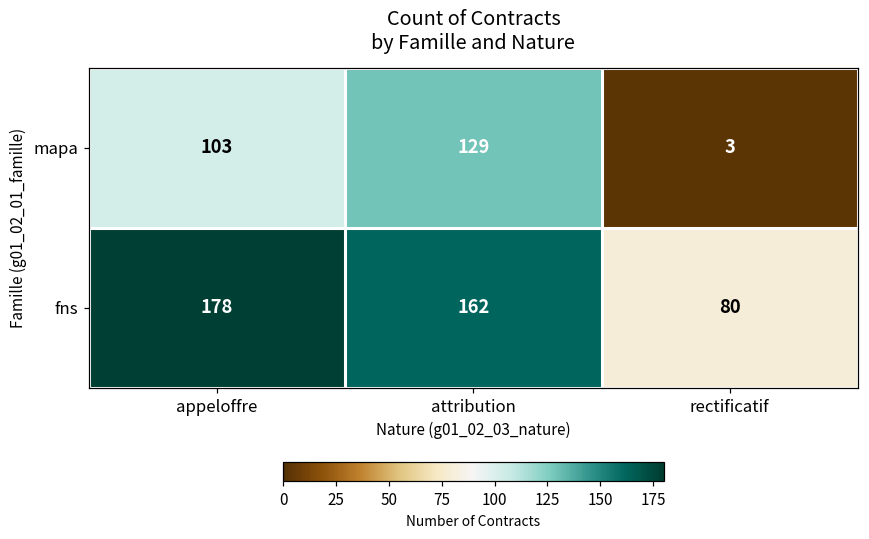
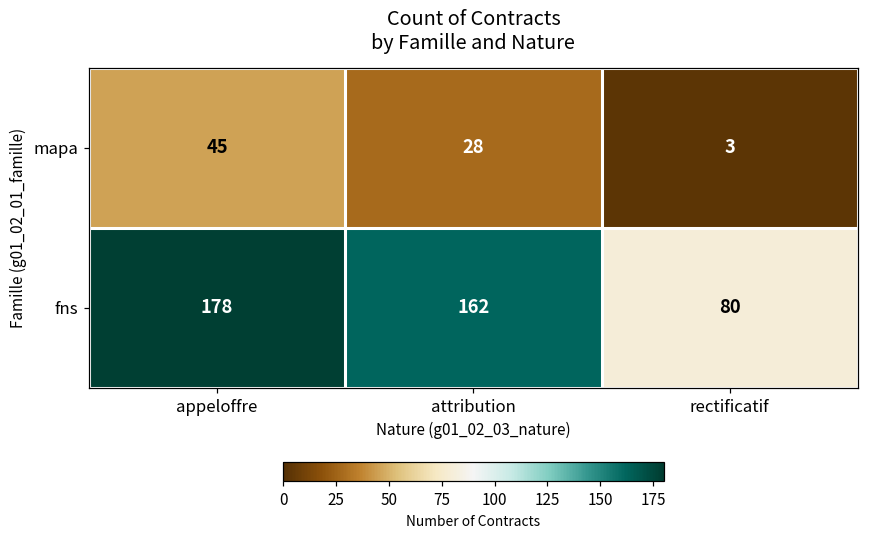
mapa, appeloffre: 103 -> 45
mapa, attribution: 129 -> 28
